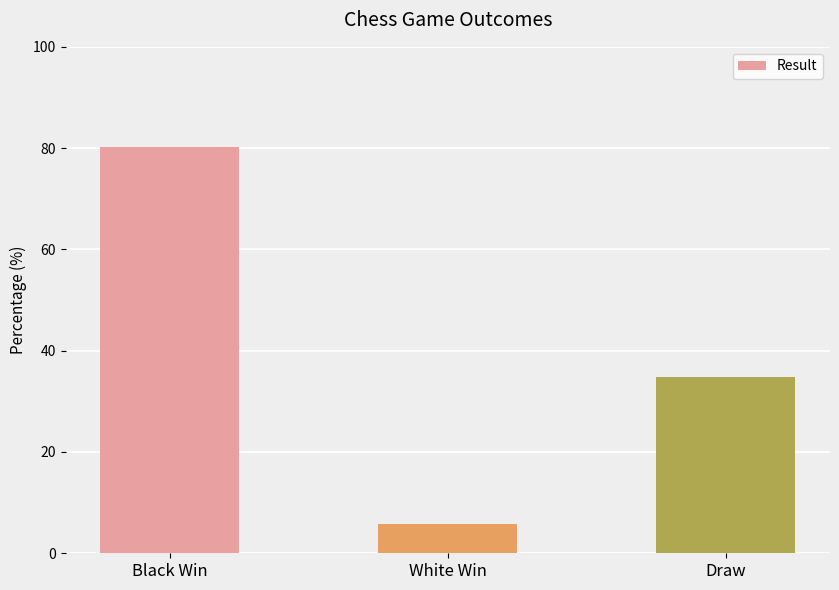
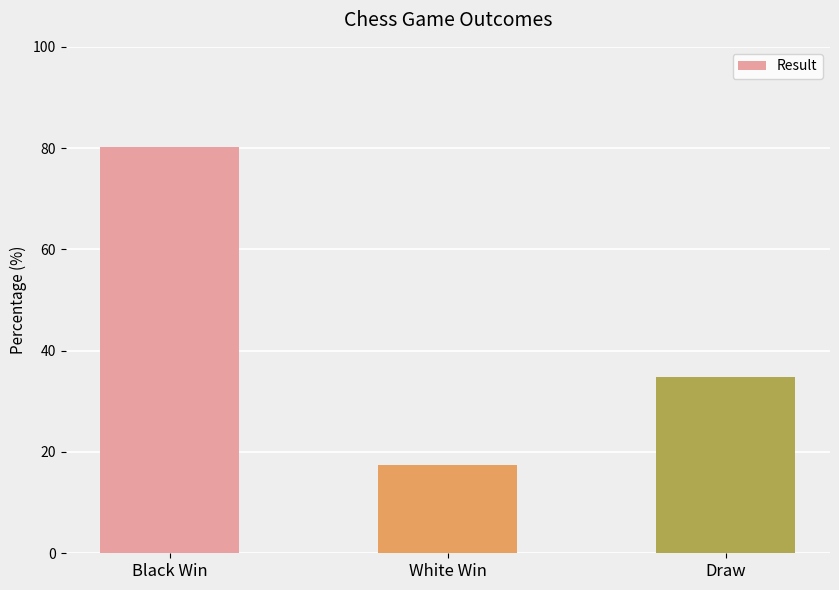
White Win: 6 -> 17
